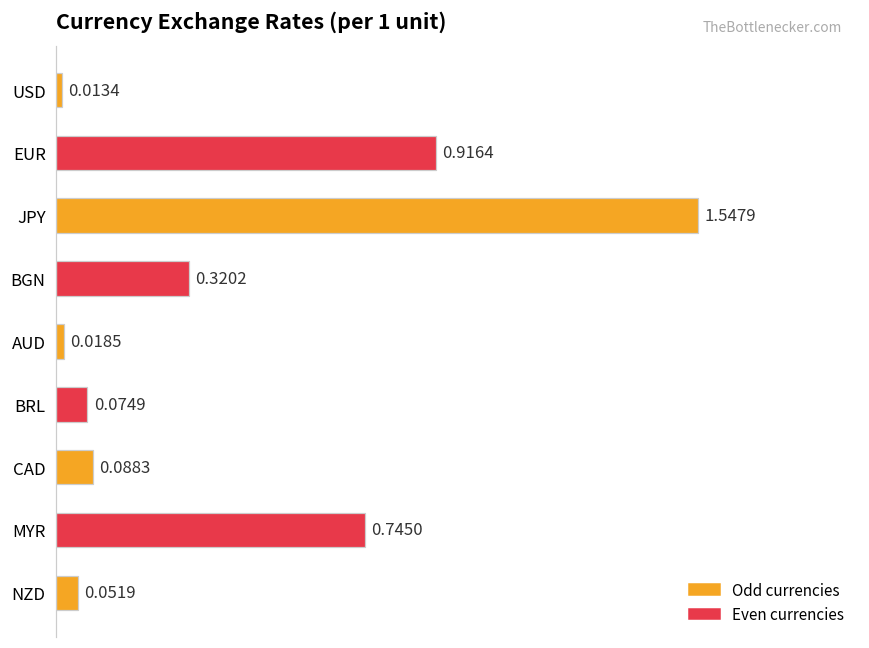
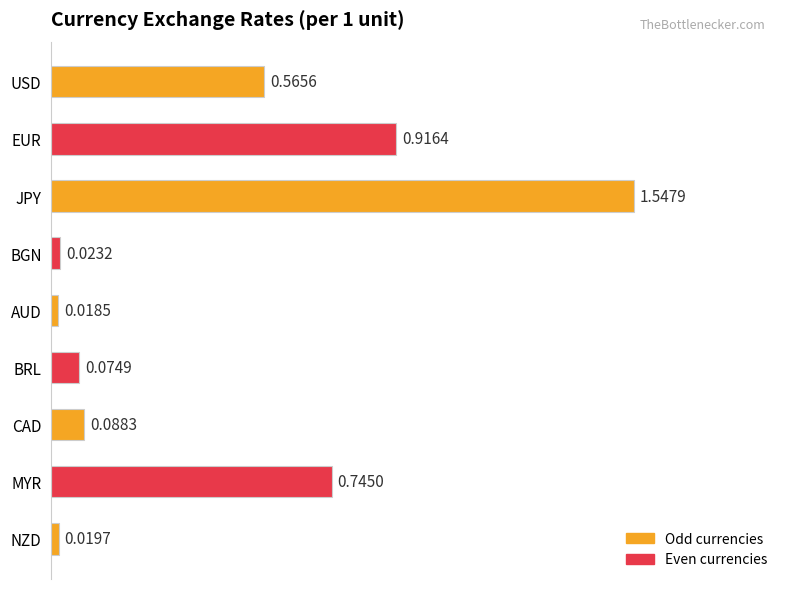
USD: 0.0134 -> 0.5656
BGN: 0.3202 -> 0.0232
NZD: 0.0519 -> 0.0197
